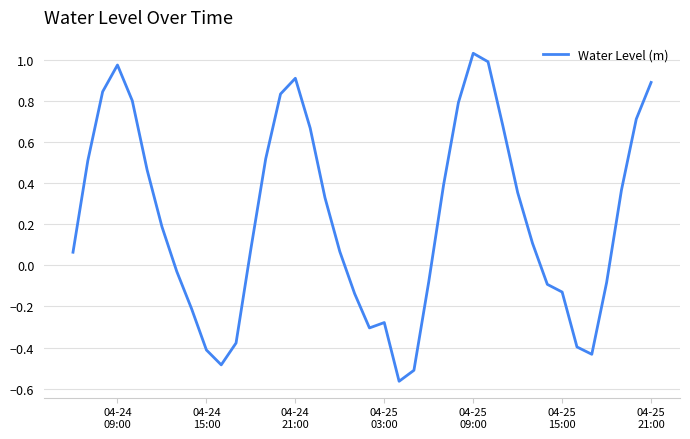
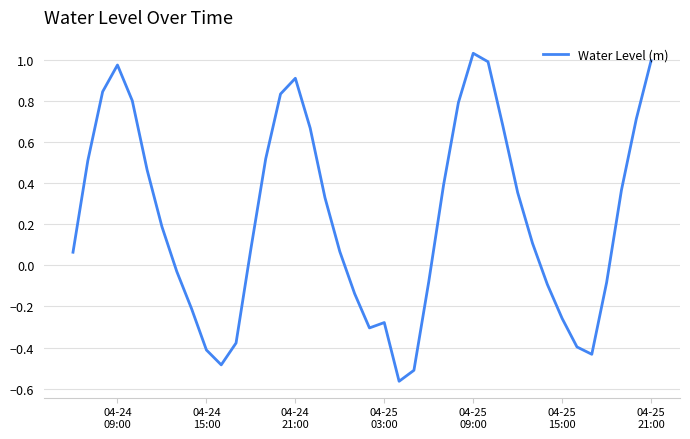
04-25 15:00: -0.13 -> -0.26
04-25 21:00: 0.89 -> 1.00
